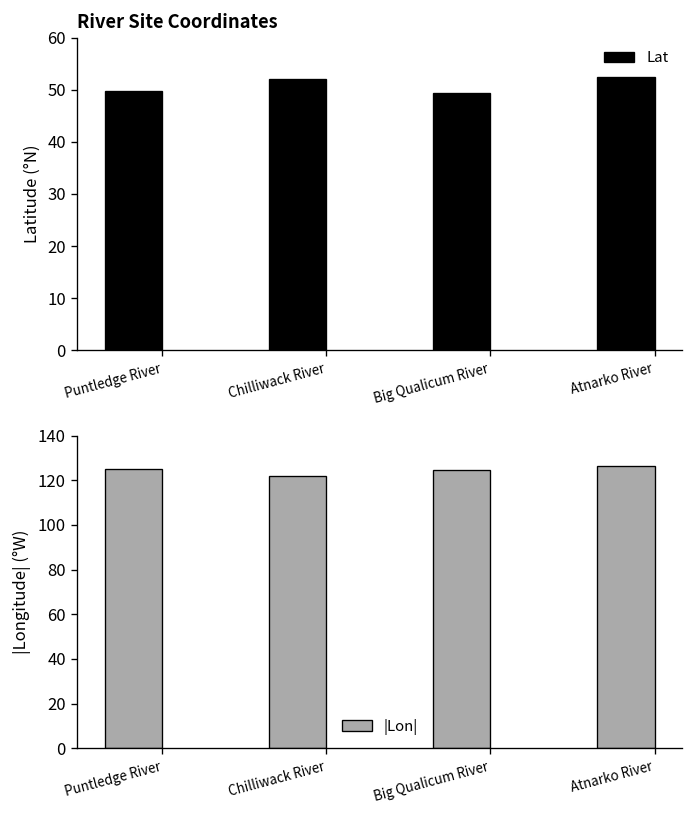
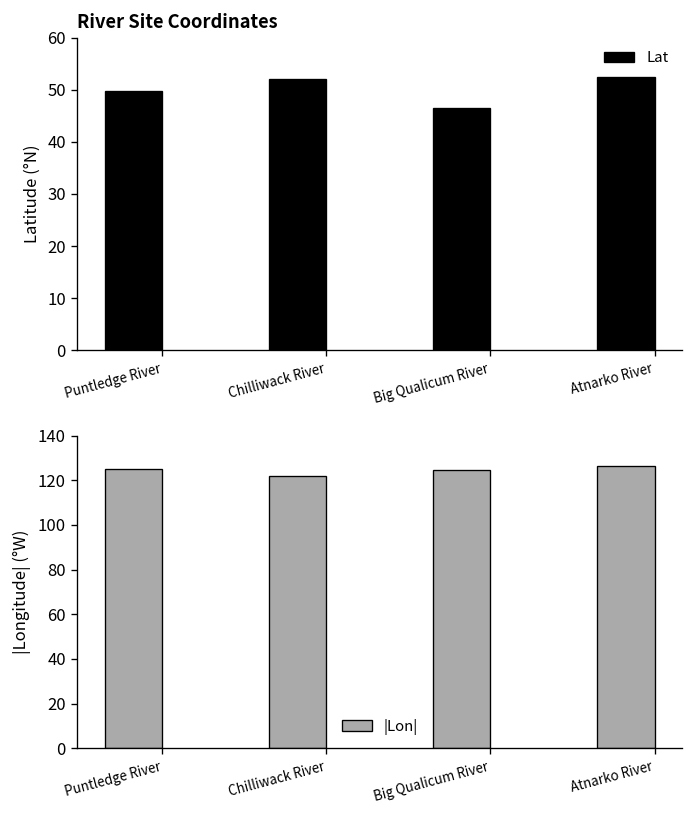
River Site Coordinates, Big Qualicum River: 49 -> 47
